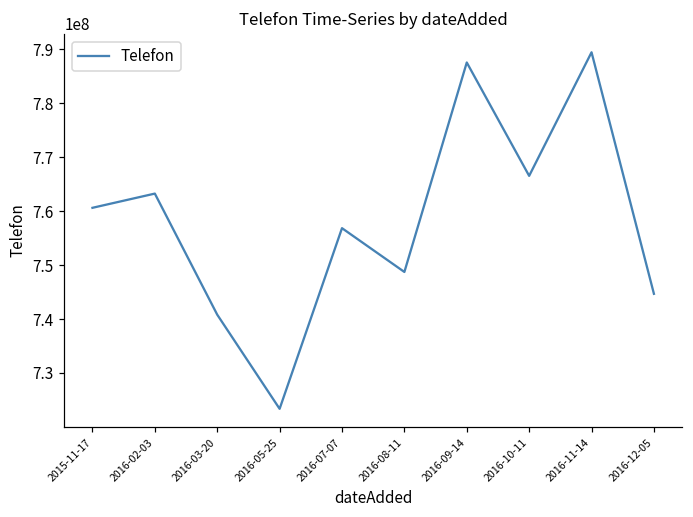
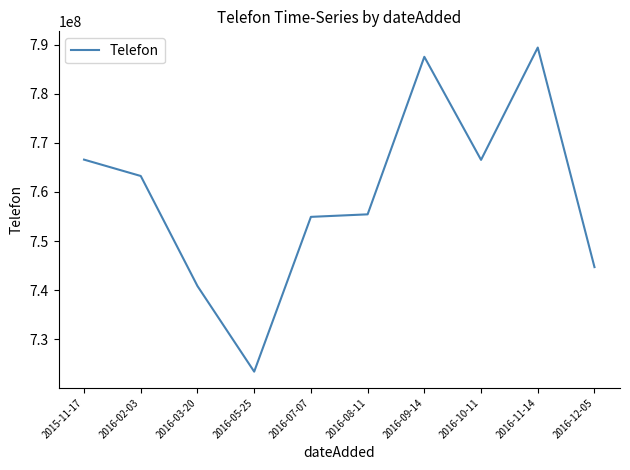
2015-11-17: 761000000 -> 767000000
2016-07-07: 757000000 -> 755000000
2016-08-11: 749000000 -> 755000000
